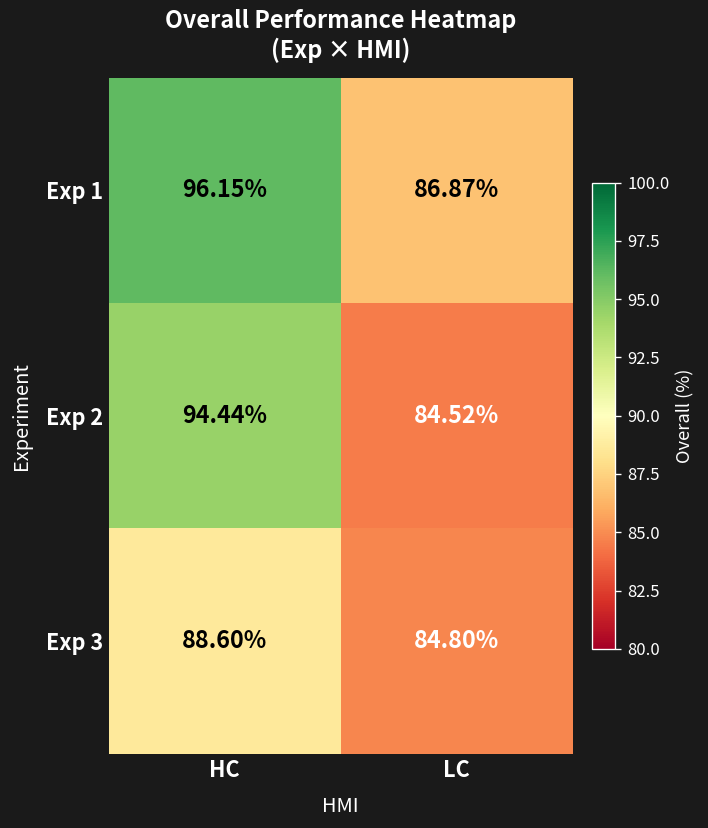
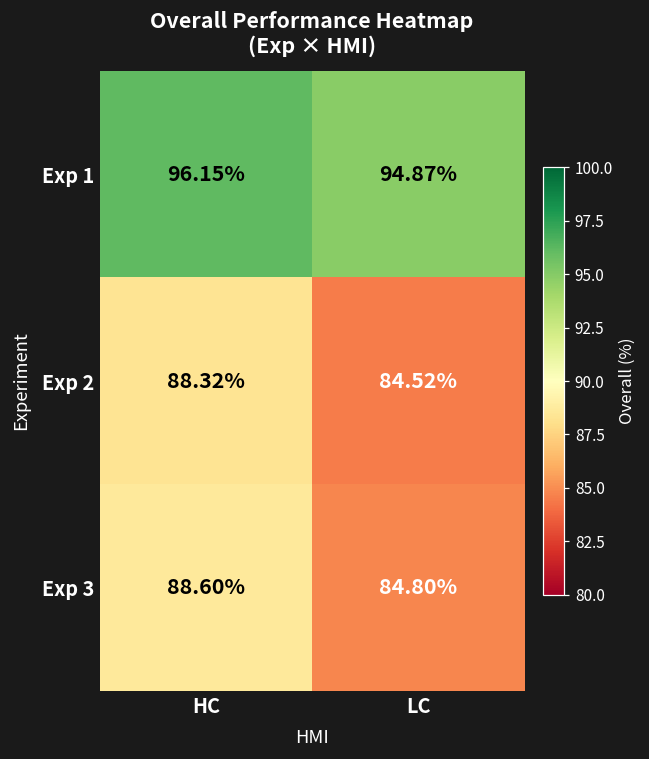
Exp 1, LC: 86.87% -> 94.87%
Exp 2, HC: 94.44% -> 88.32%
